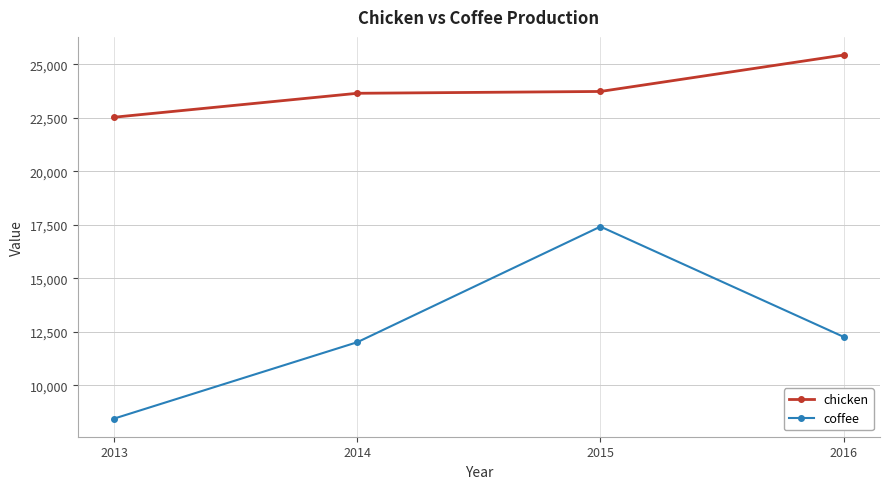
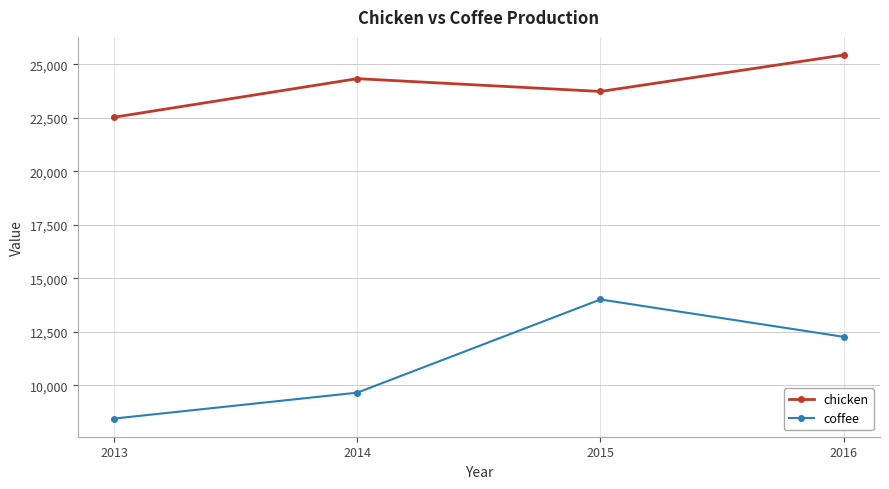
chicken, 2014: 23,600 -> 24,300
coffee, 2014: 12,000 -> 9,700
coffee, 2015: 17,400 -> 14,000
